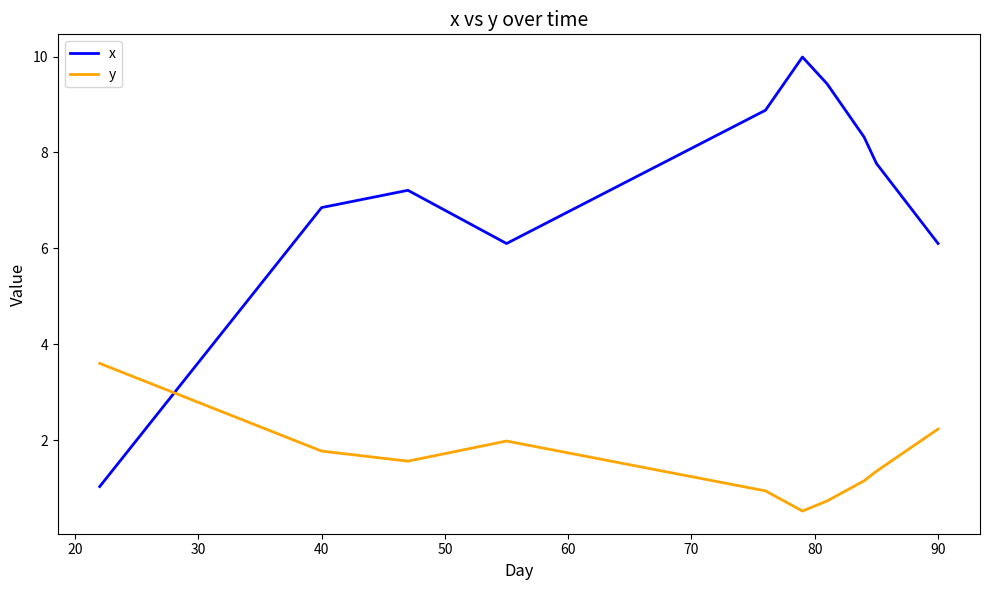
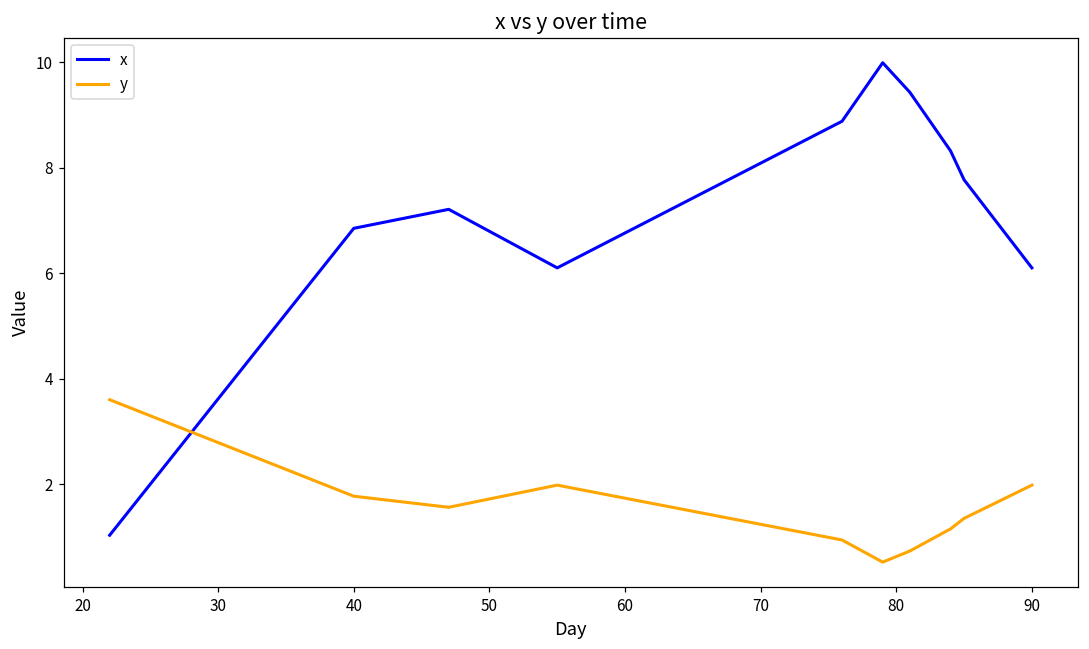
y, 90: 2.2 -> 2.0
